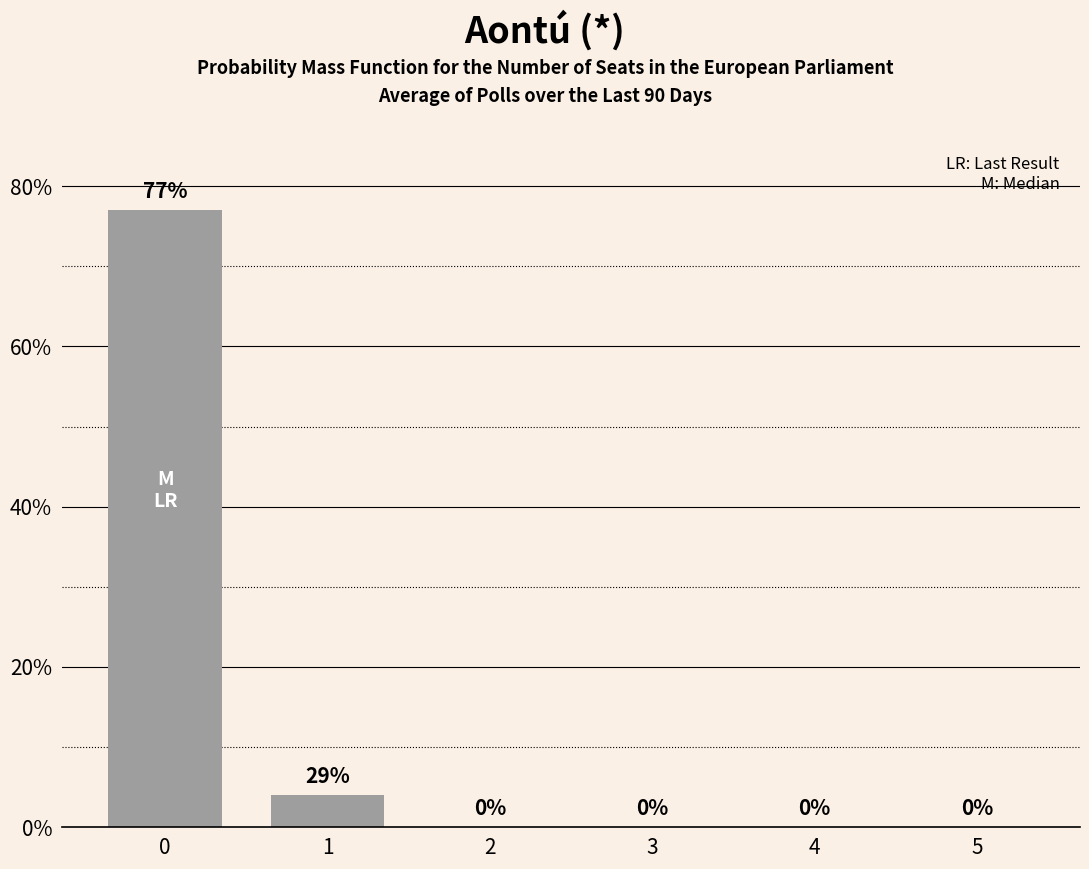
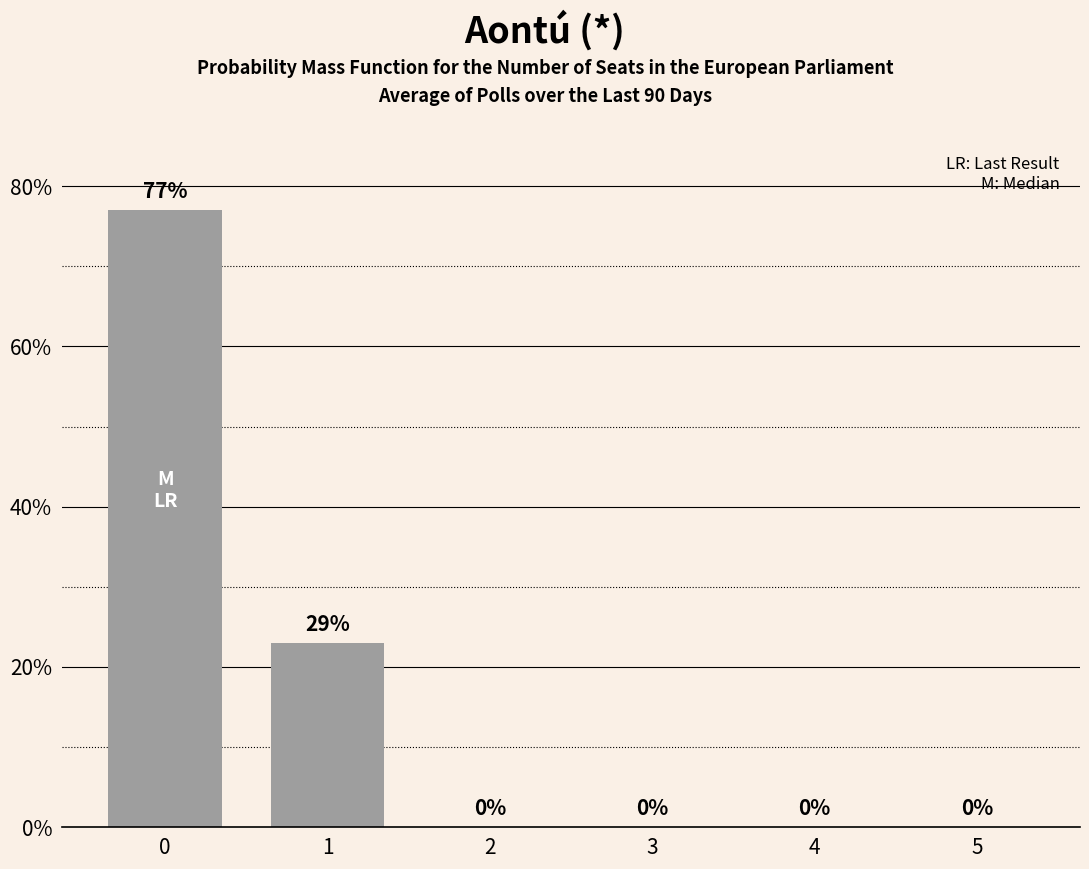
1: 4% -> 23%
